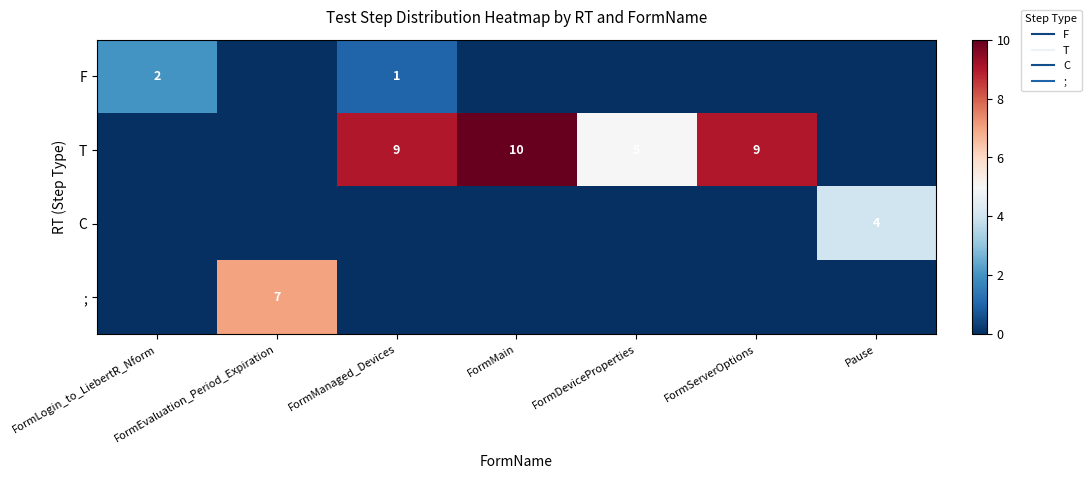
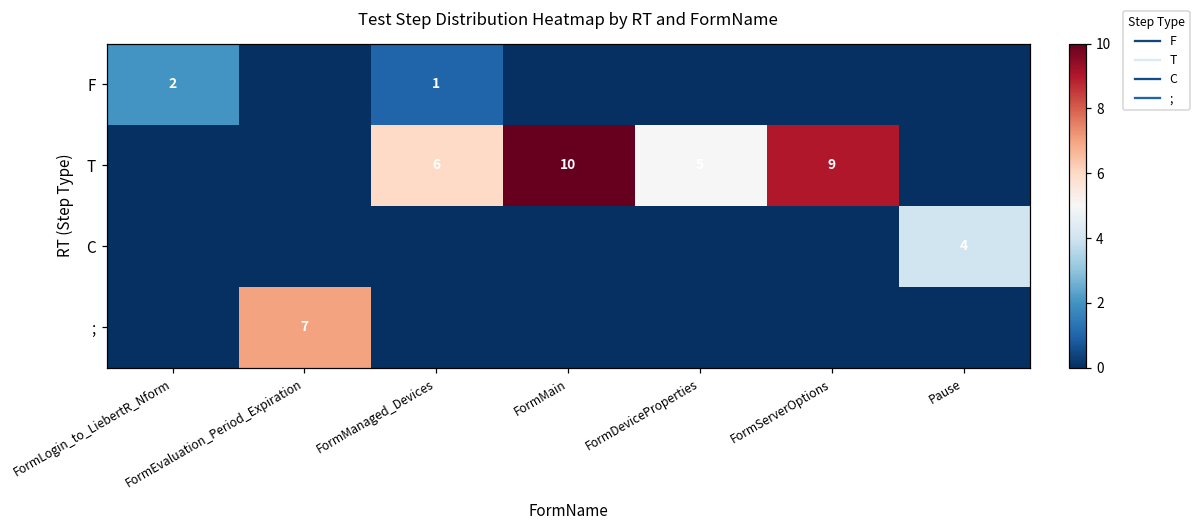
T, FormManaged_Devices: 9 -> 6
